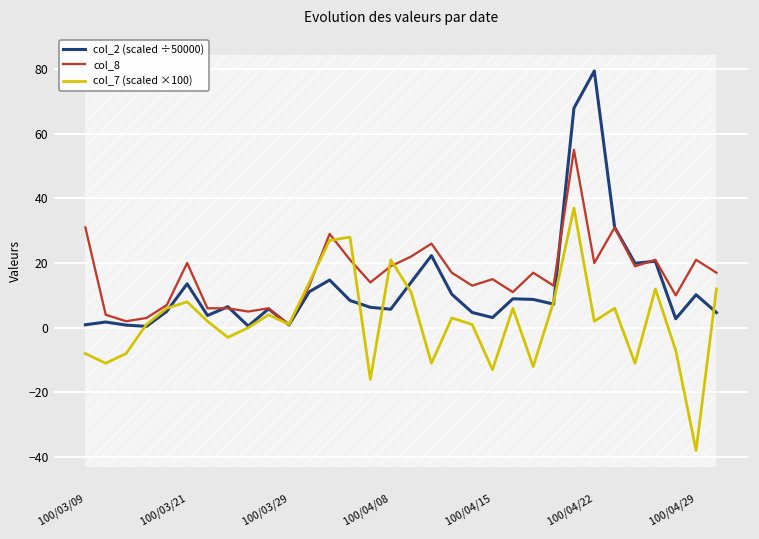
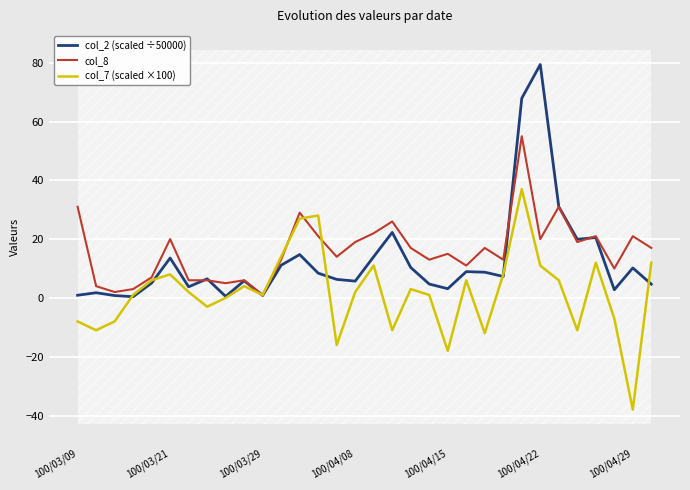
col_7 (scaled ×100), 100/04/08: 21 -> 2
col_7 (scaled ×100), 100/04/15: -13 -> -18
col_7 (scaled ×100), 100/04/22: 2 -> 11
